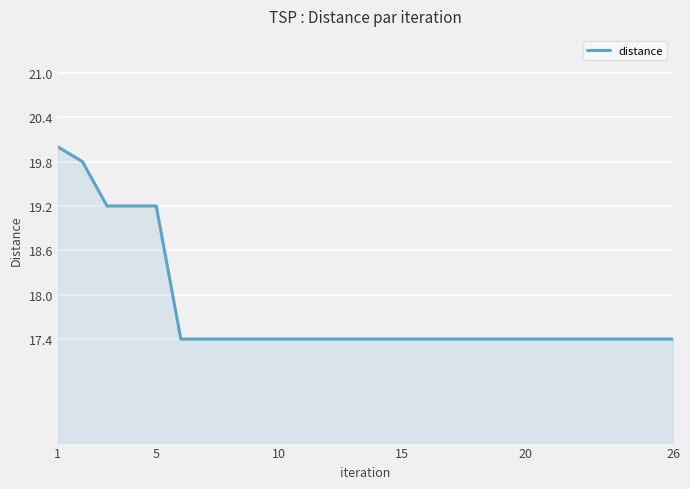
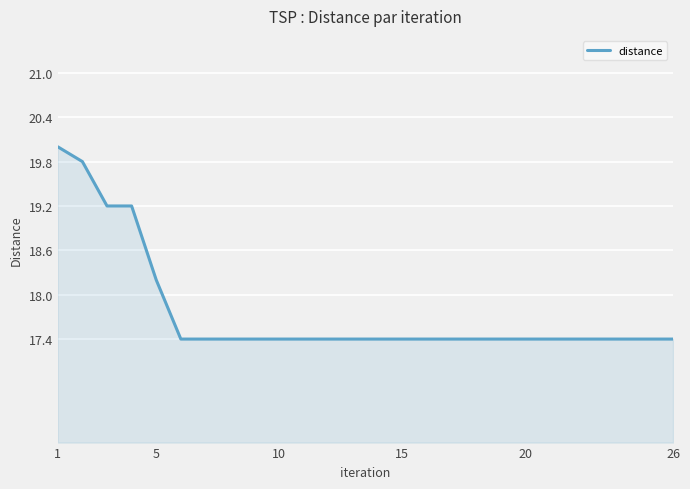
5: 19.2 -> 18.2
